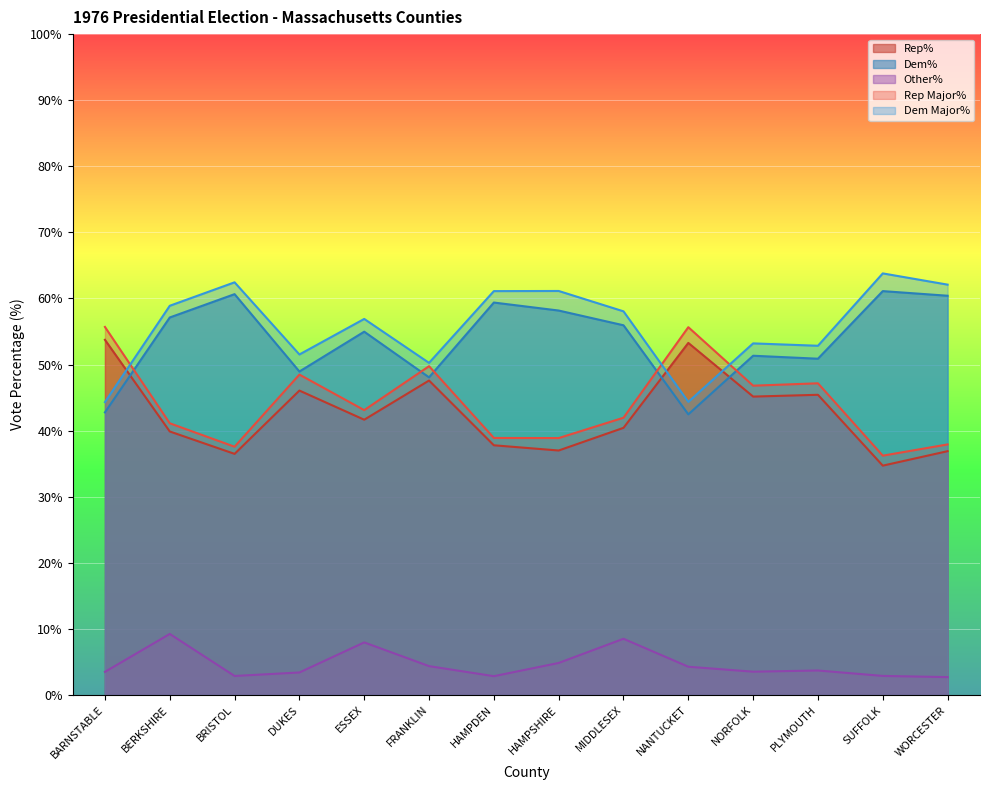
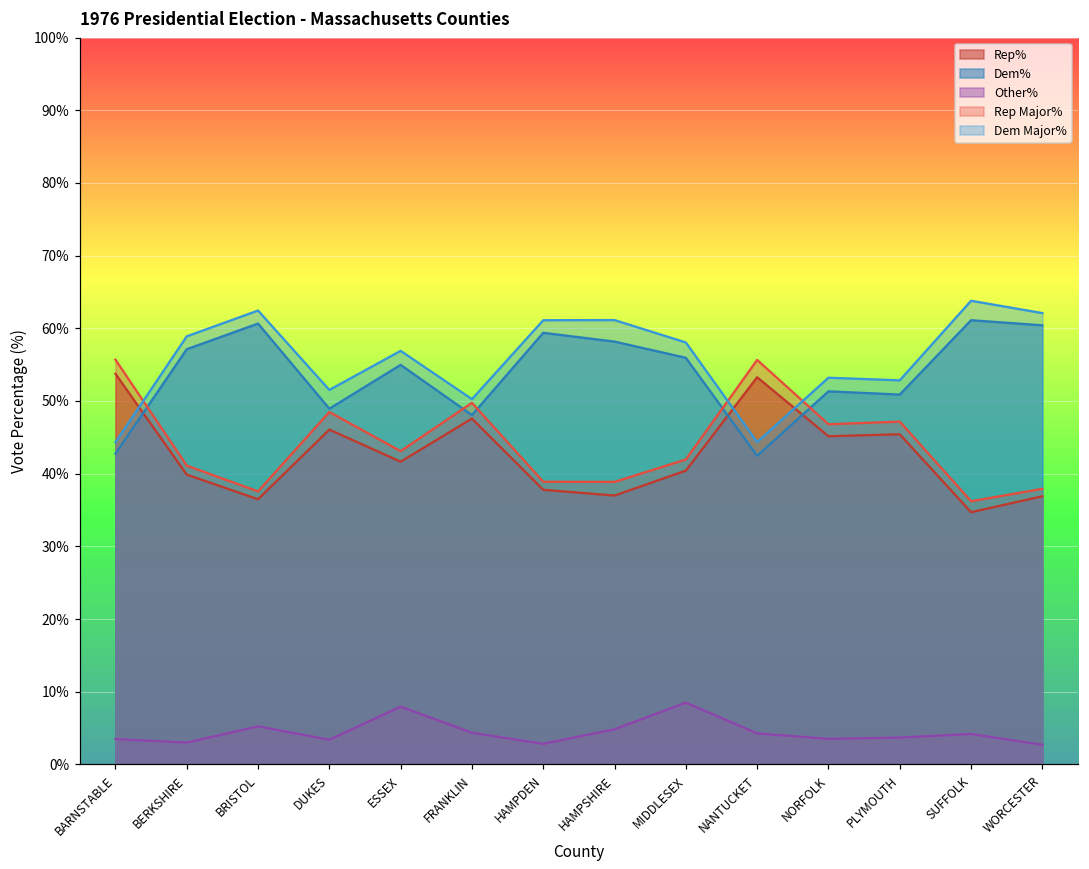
Other%, BERKSHIRE: 9% -> 3%
Other%, BRISTOL: 3% -> 5%
Other%, SUFFOLK: 3% -> 4%
